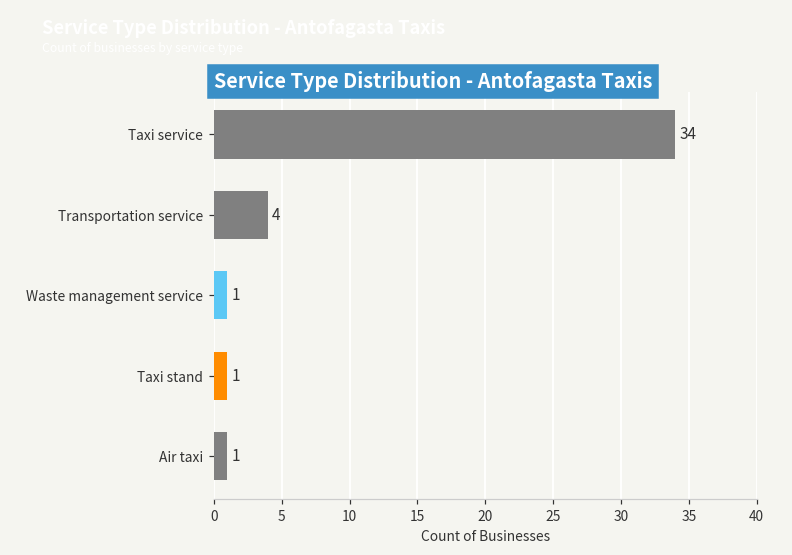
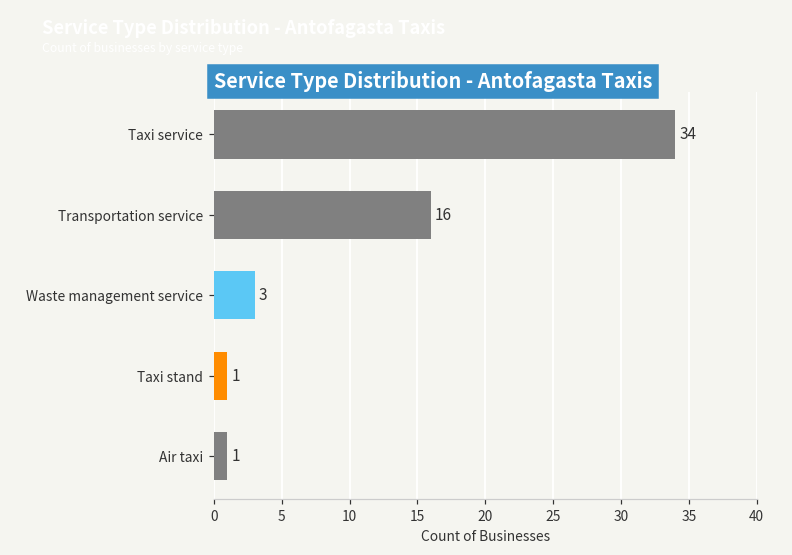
Transportation service: 4 -> 16
Waste management service: 1 -> 3
